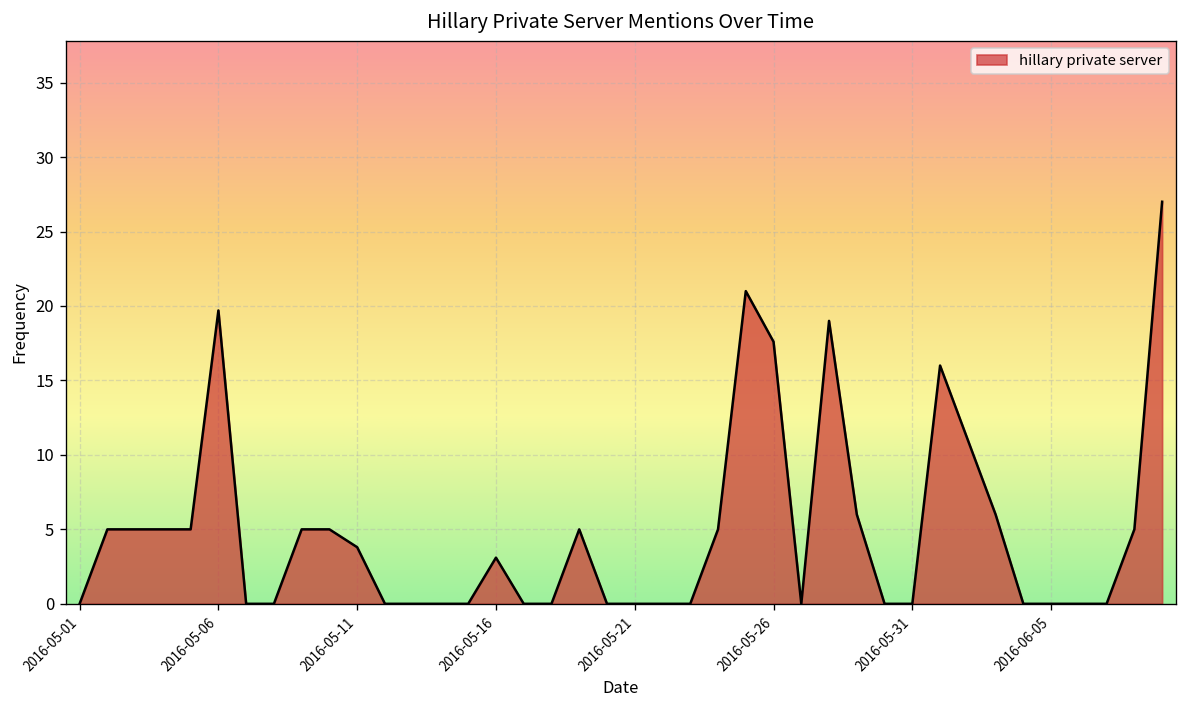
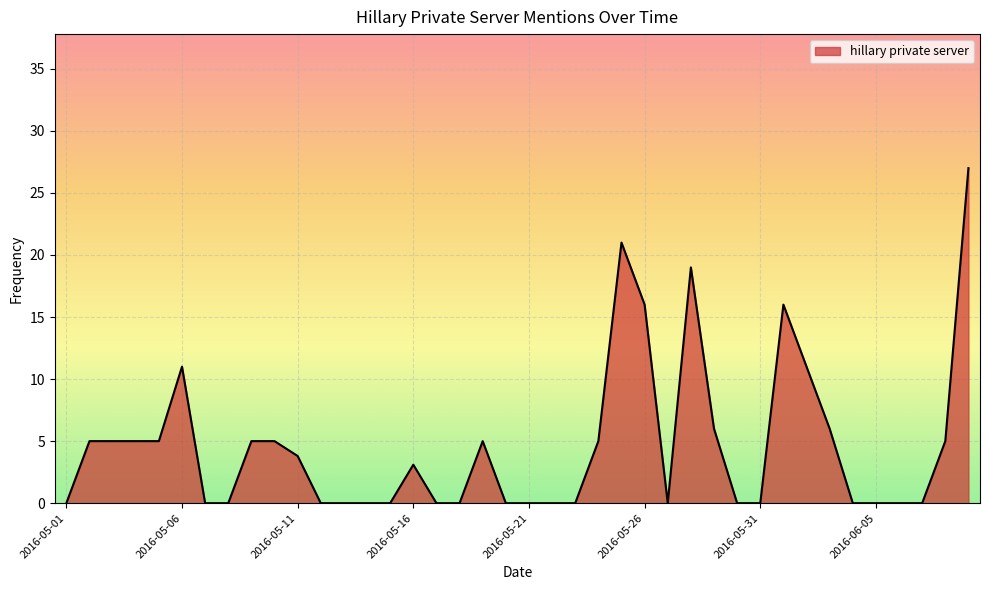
2016-05-06: 19.7 -> 11.0
2016-05-26: 17.6 -> 16.0
